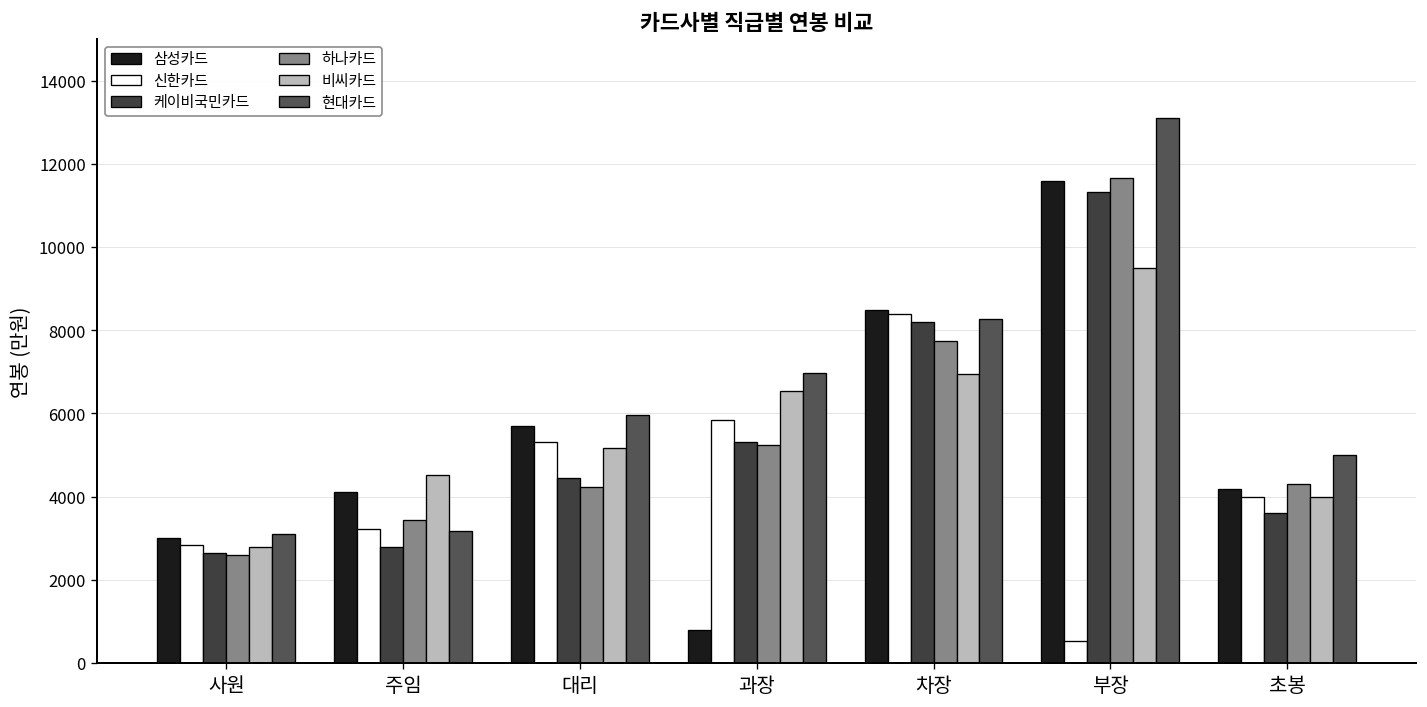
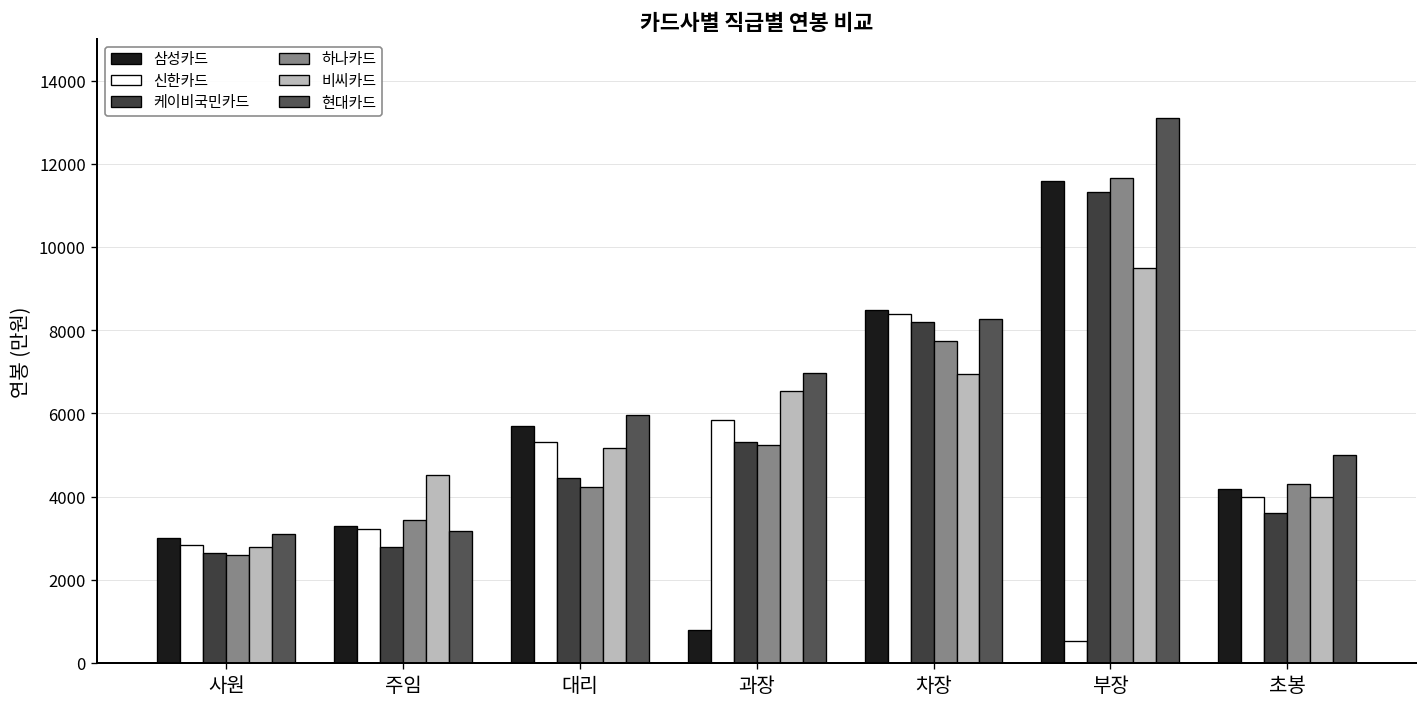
삼성카드, 주임: 4100 -> 3300
